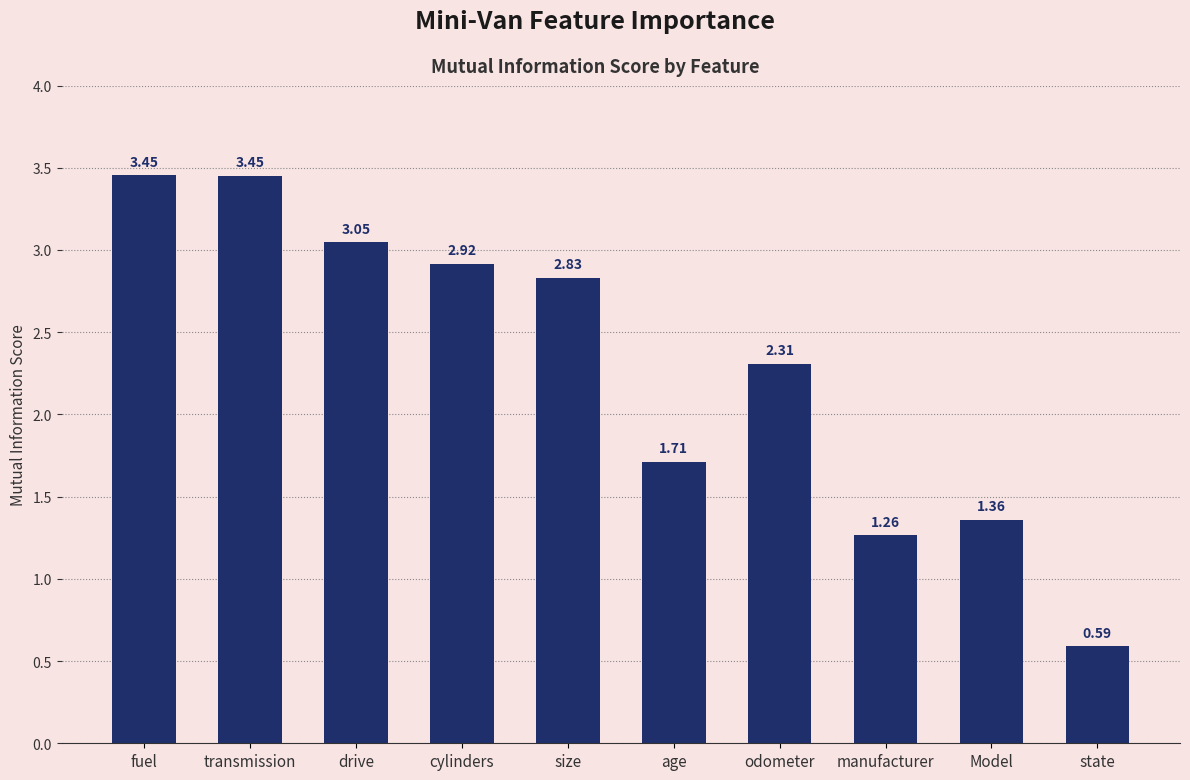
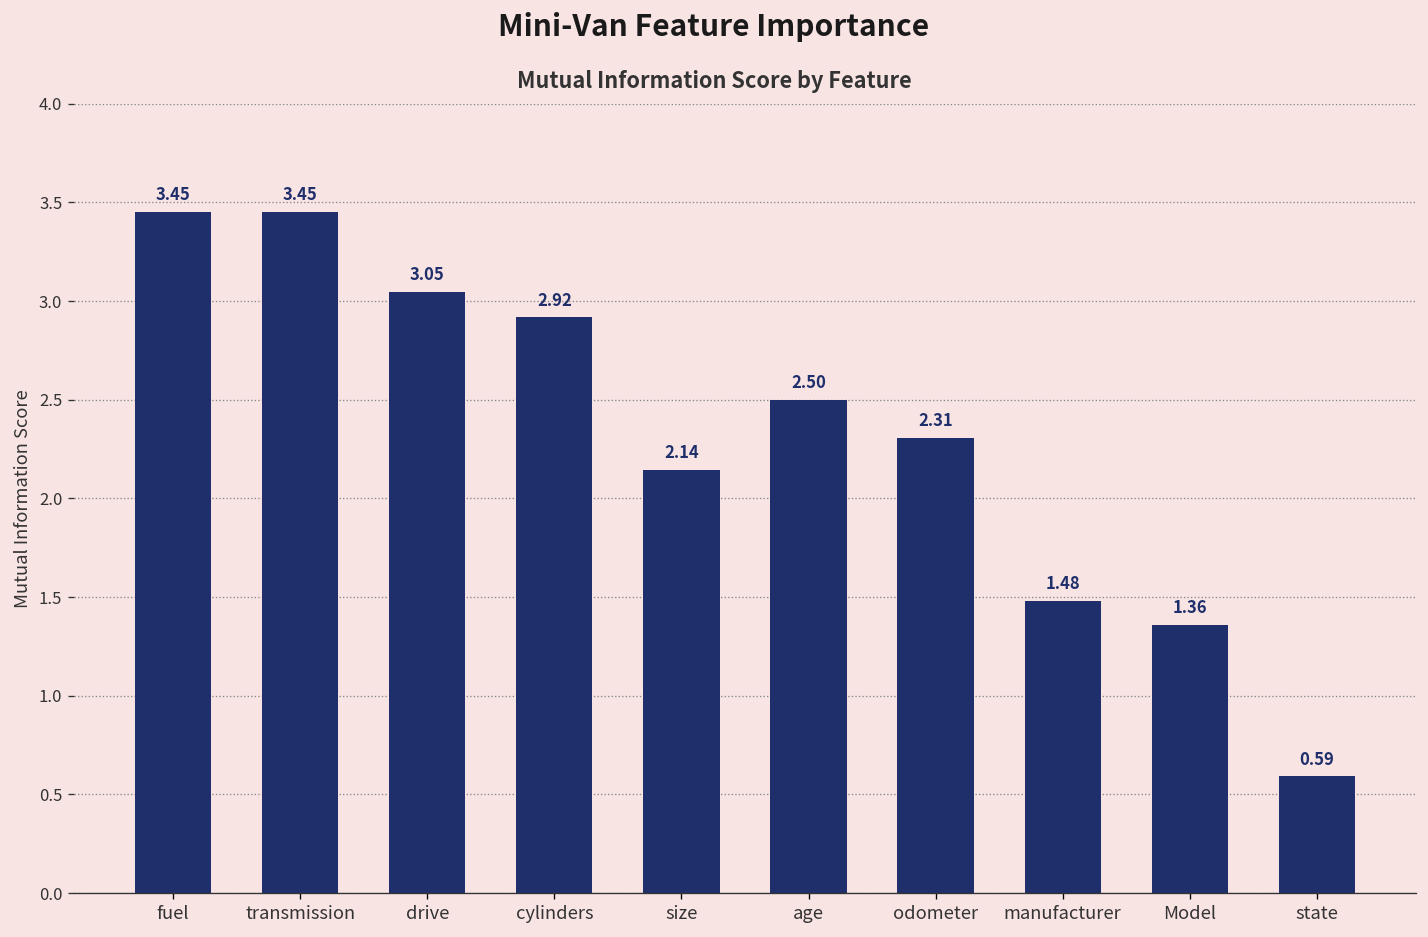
size: 2.83 -> 2.14
age: 1.71 -> 2.50
manufacturer: 1.26 -> 1.48
